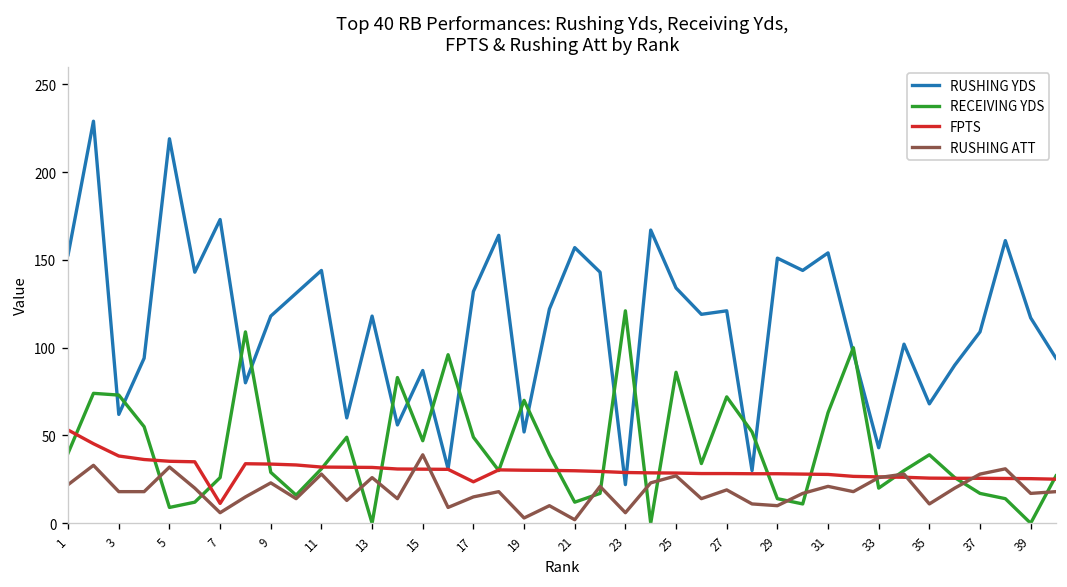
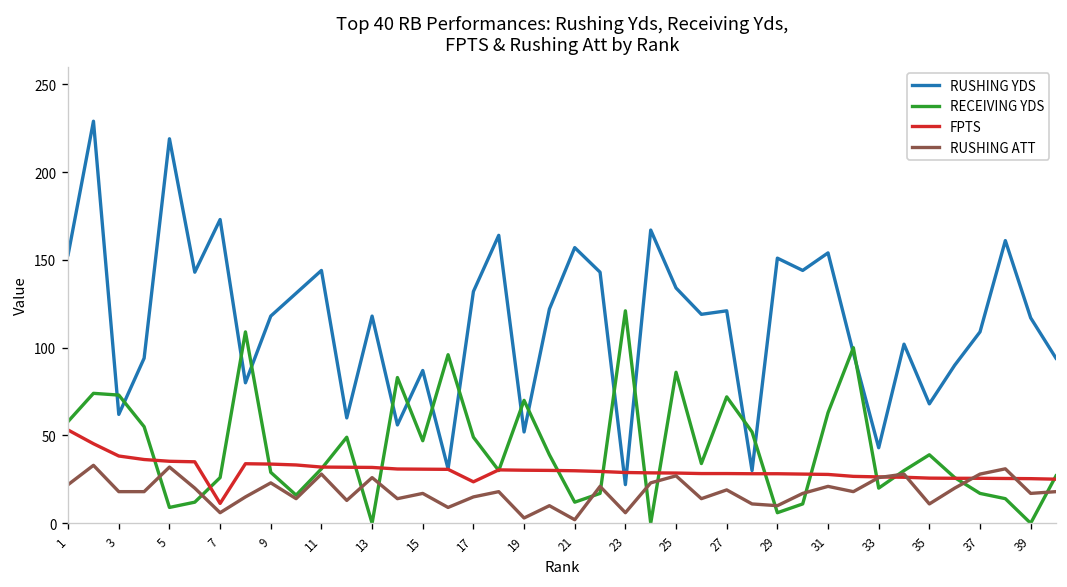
RECEIVING YDS, 1: 40 -> 58
RUSHING ATT, 15: 39 -> 17
RECEIVING YDS, 29: 14 -> 6
